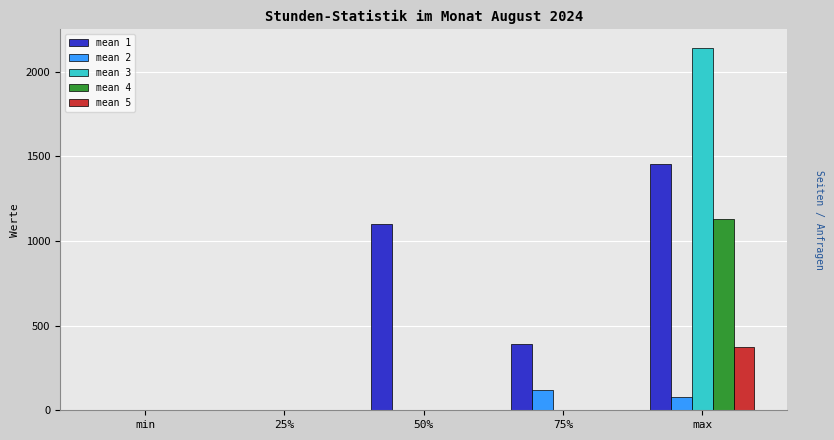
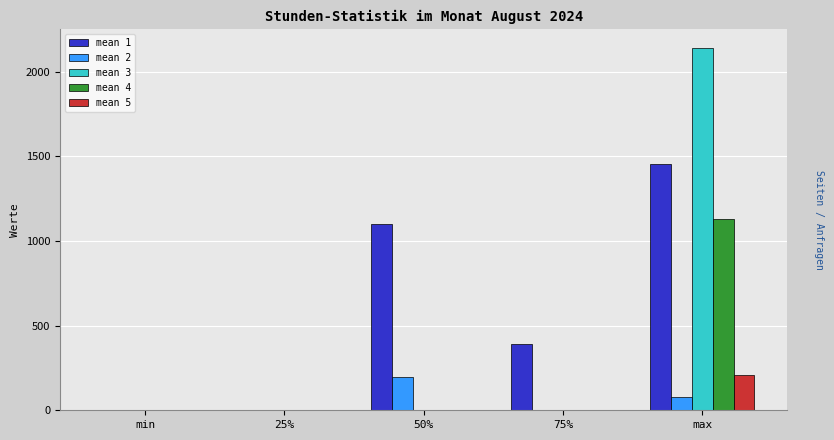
mean 2, 50%: 0 -> 200
mean 2, 75%: 120 -> 0
mean 5, max: 370 -> 210
